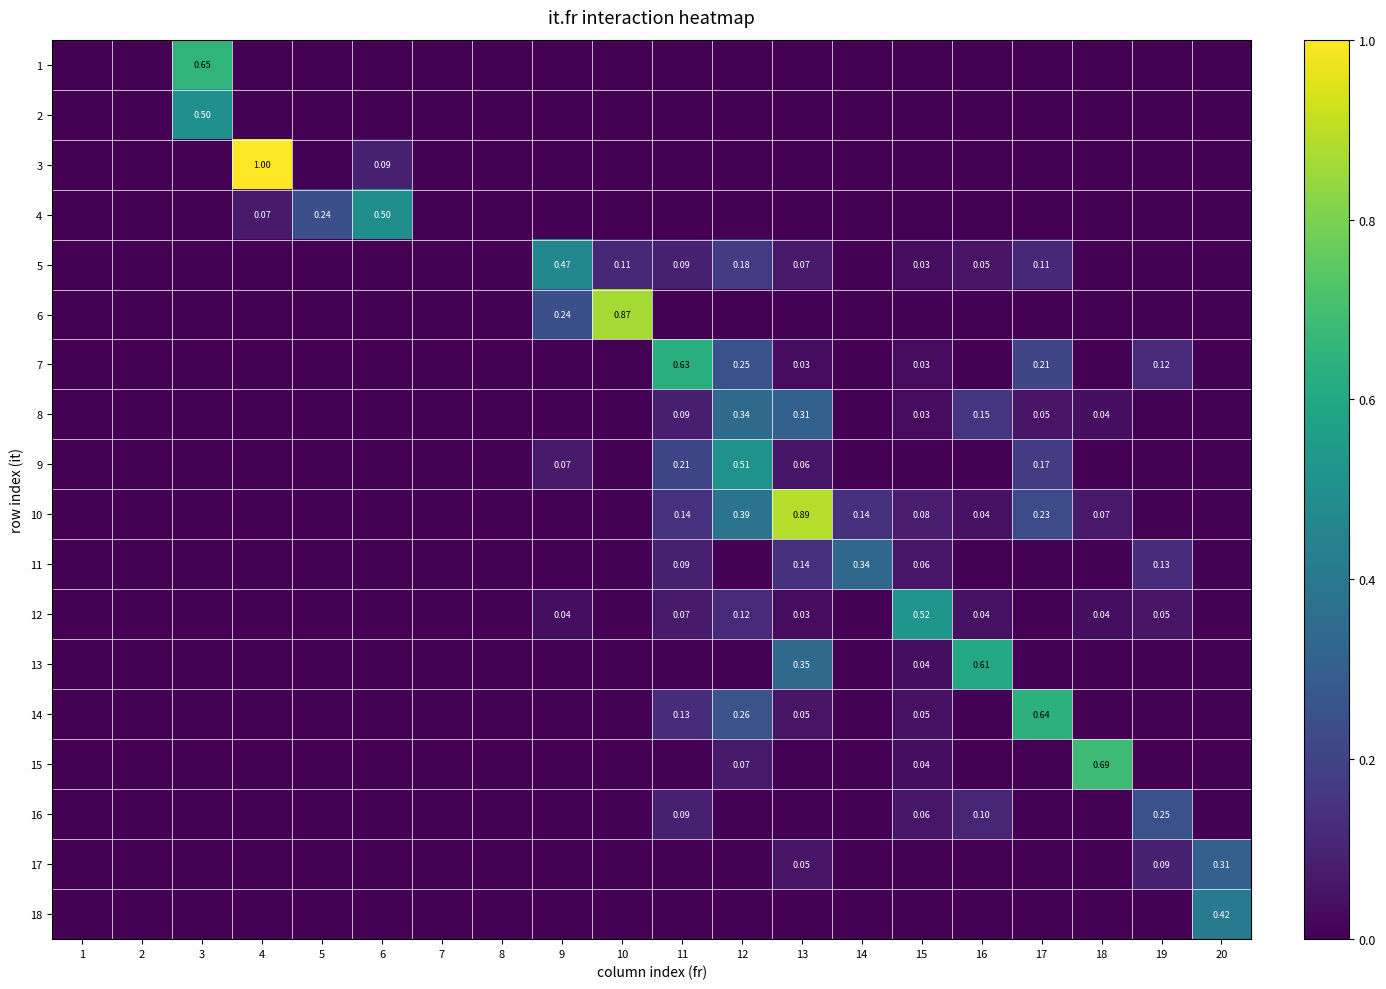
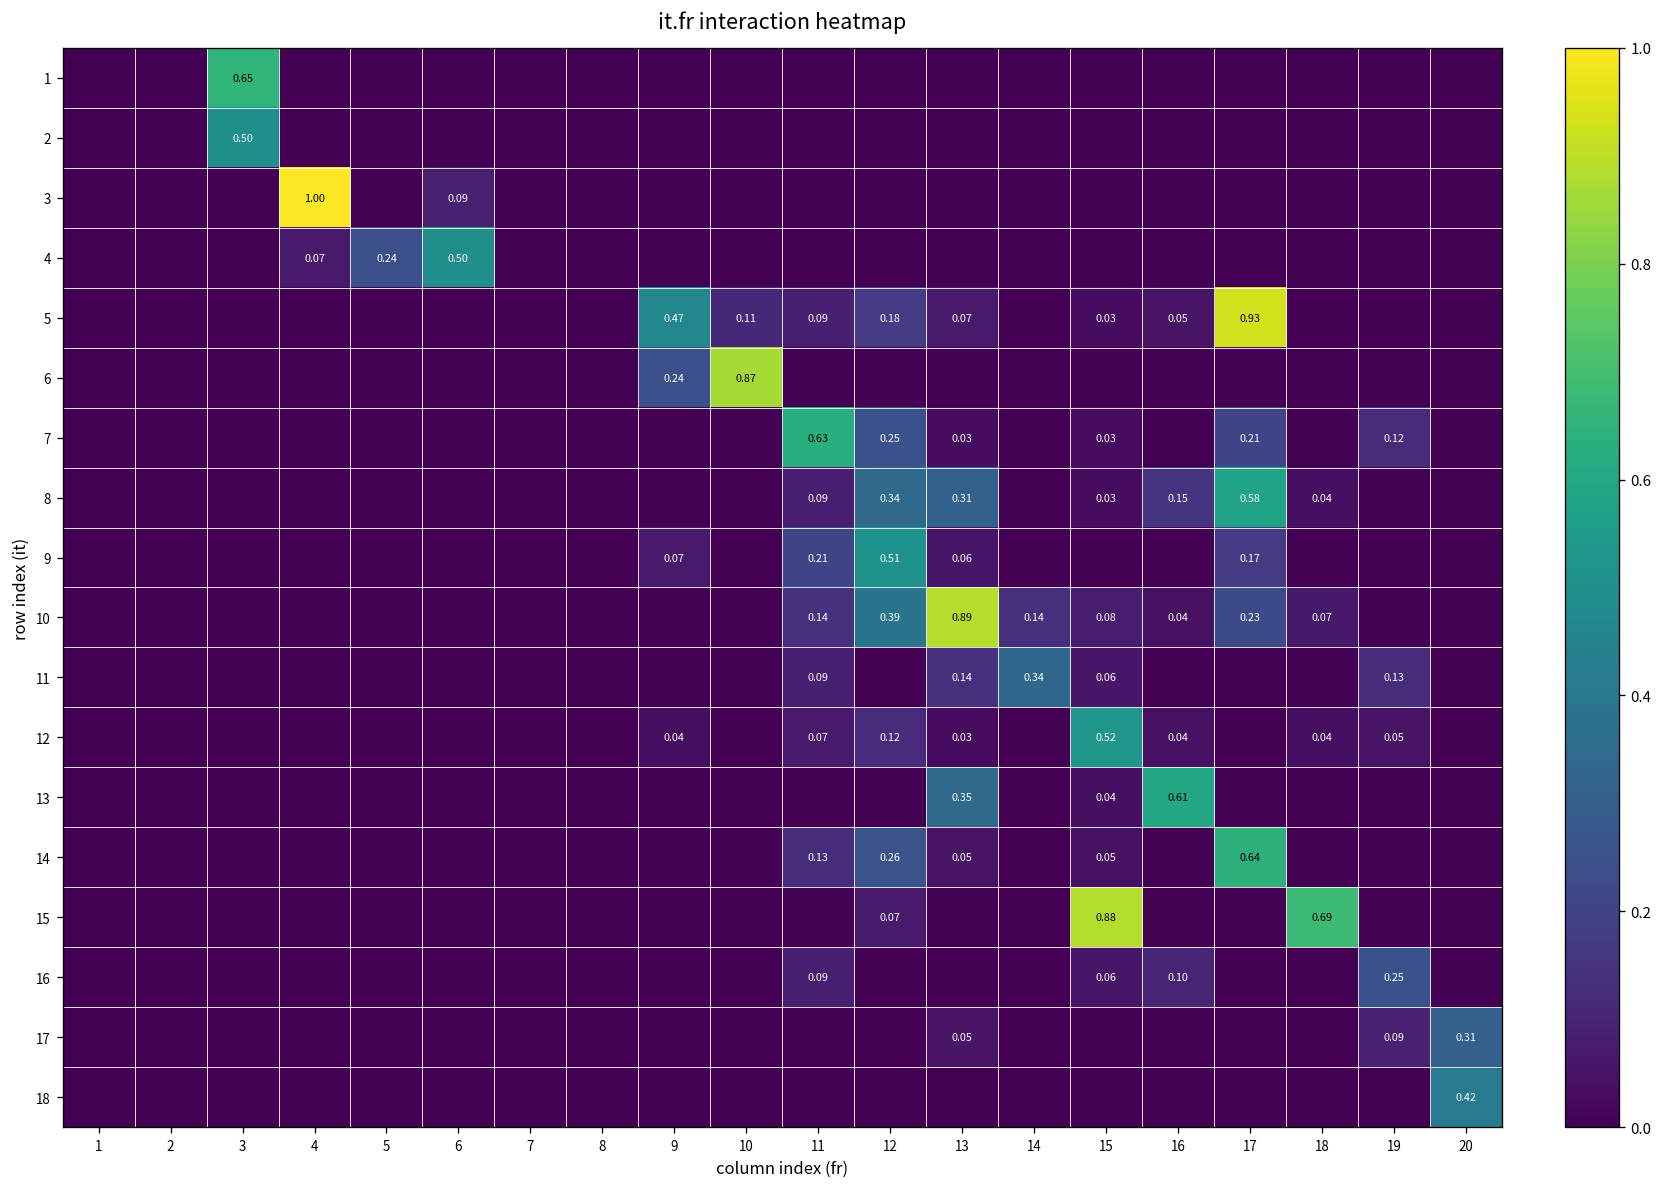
5, 17: 0.11 -> 0.93
8, 17: 0.05 -> 0.58
15, 15: 0.04 -> 0.88
